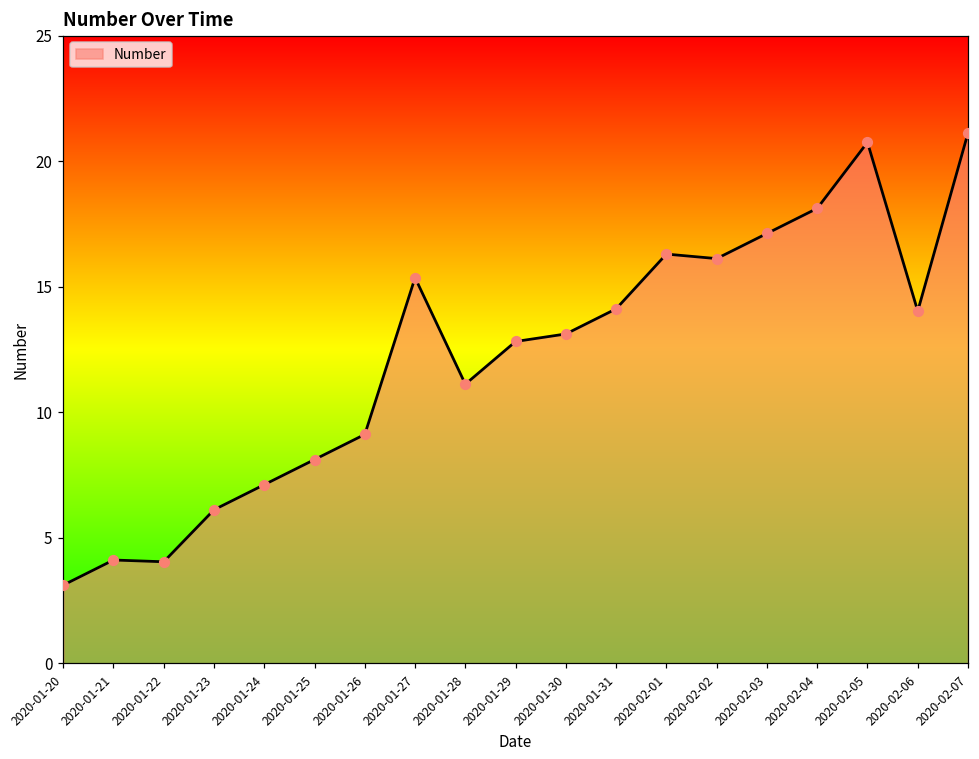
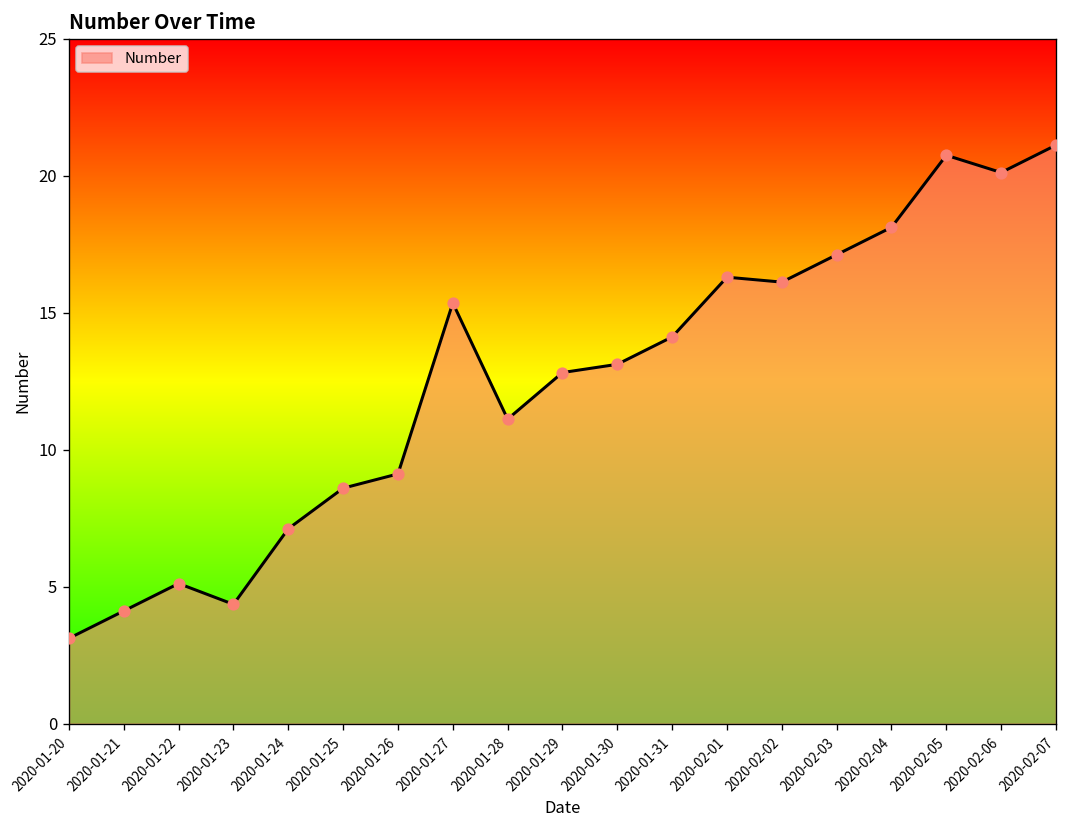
2020-01-22: 4.1 -> 5.1
2020-01-23: 6.1 -> 4.4
2020-01-25: 8.1 -> 8.6
2020-02-06: 14.0 -> 20.1
